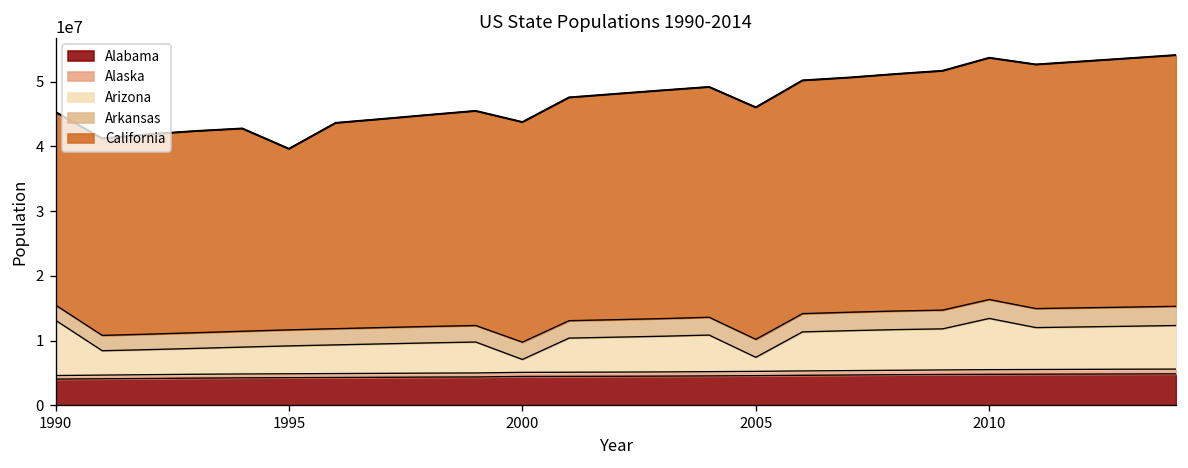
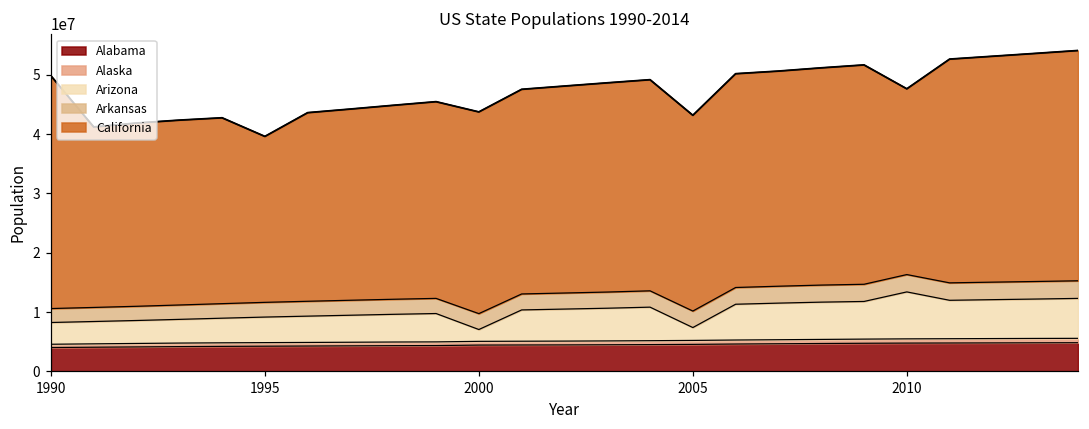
Arizona, 1990: 9000000 -> 4000000
California, 1990: 30000000 -> 39000000
California, 2005: 36000000 -> 33000000
California, 2010: 37000000 -> 31000000
